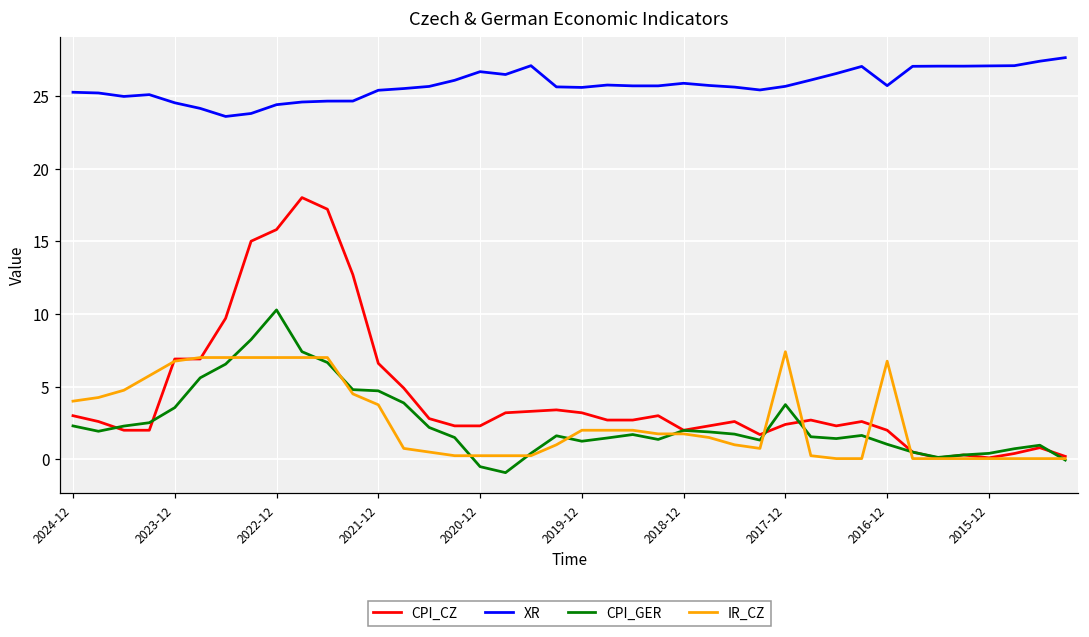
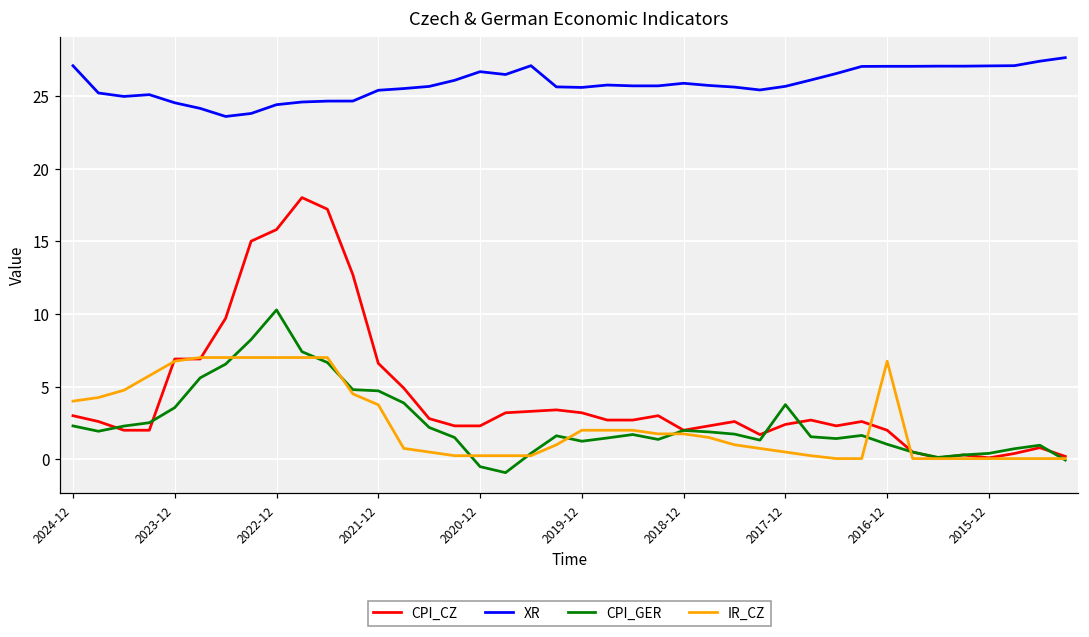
XR, 2024-12: 25.2 -> 27.1
IR_CZ, 2017-12: 7.4 -> 0.5
XR, 2016-12: 25.7 -> 27.0
